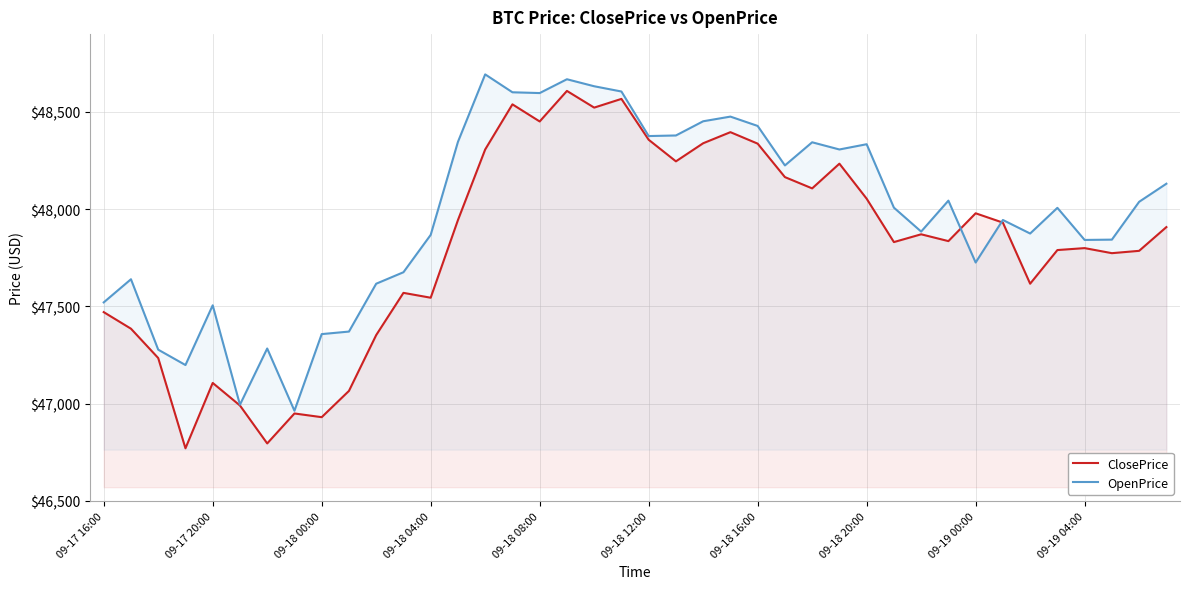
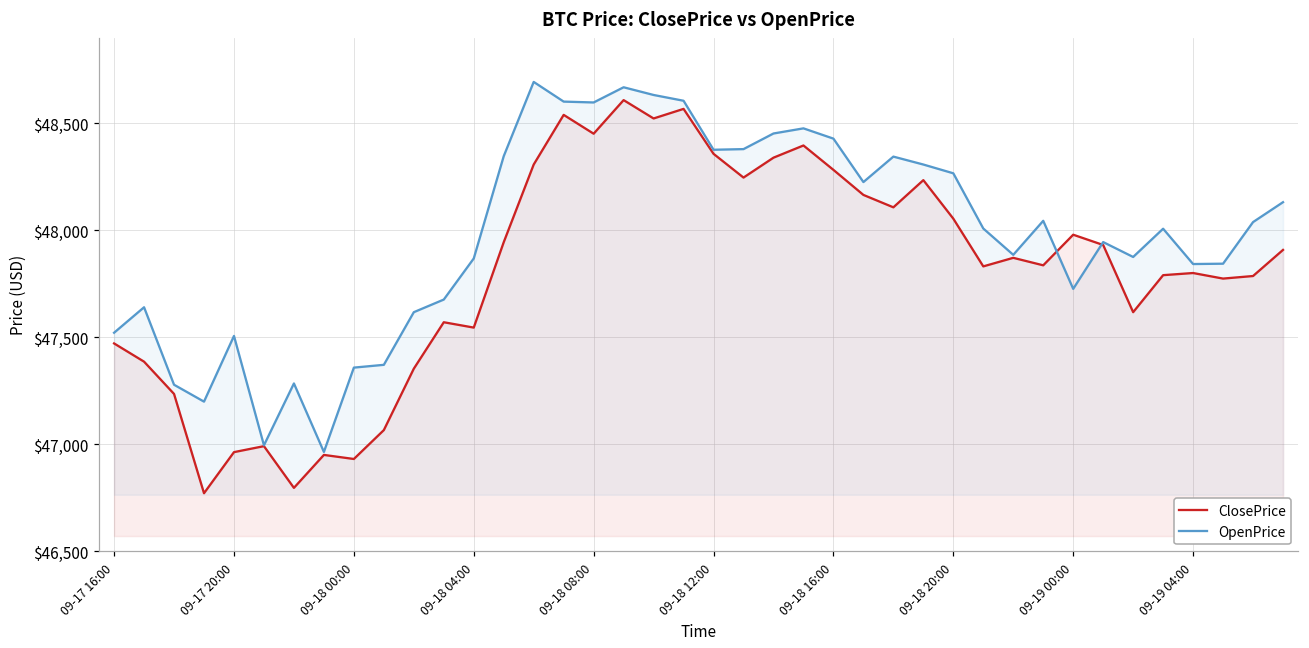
ClosePrice, 09-17 20:00: $47,110 -> $46,960
ClosePrice, 09-18 16:00: $48,340 -> $48,280
OpenPrice, 09-18 20:00: $48,330 -> $48,270
